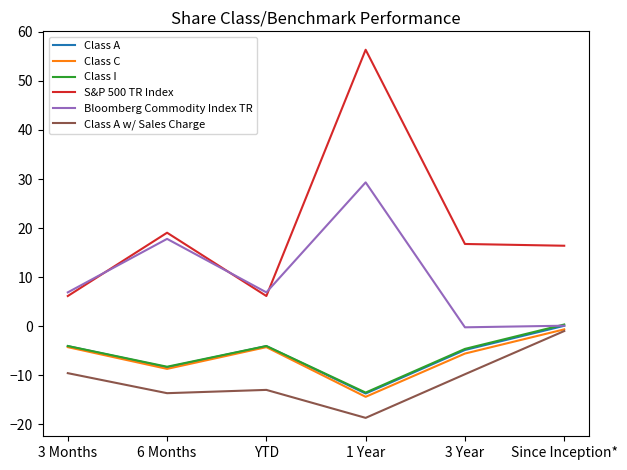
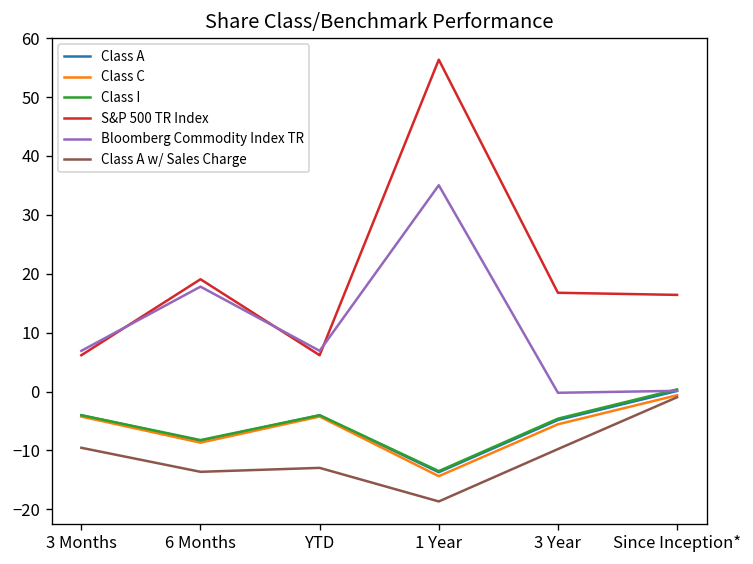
Bloomberg Commodity Index TR, 1 Year: 29 -> 35
